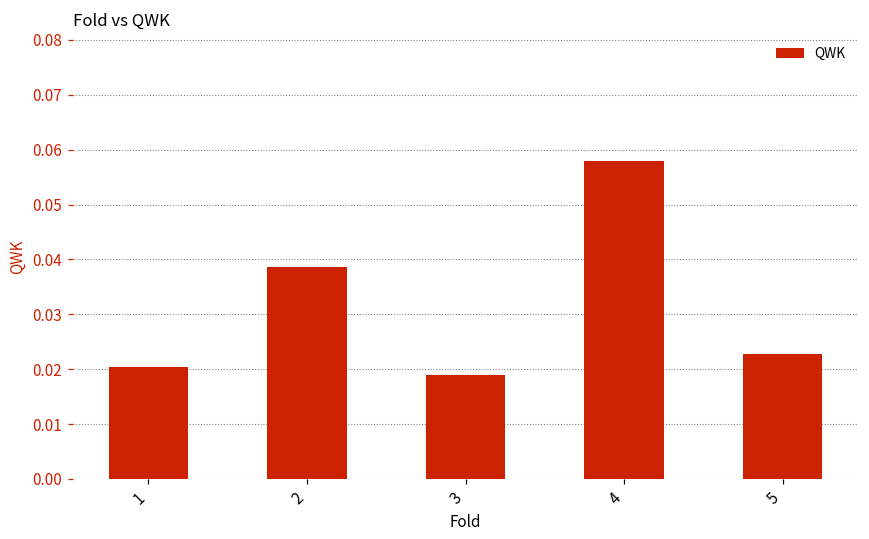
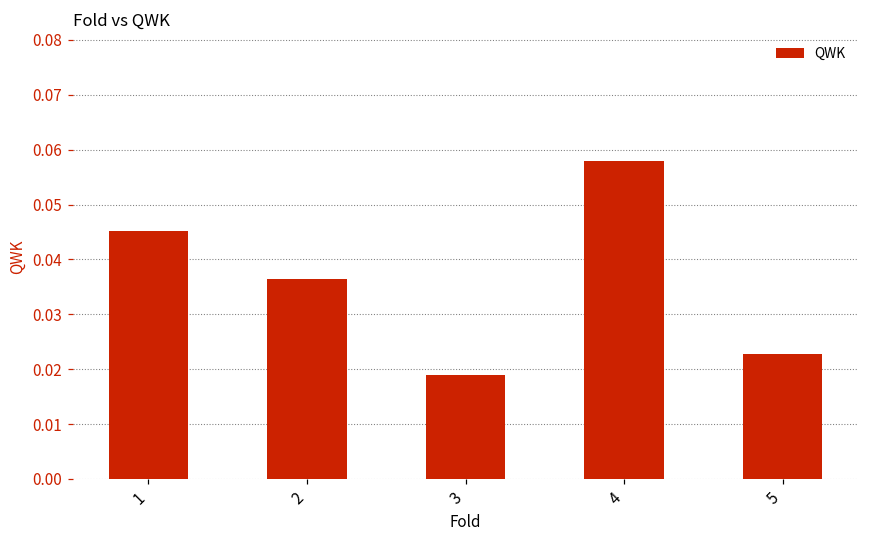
1: 0.020 -> 0.045
2: 0.039 -> 0.036
